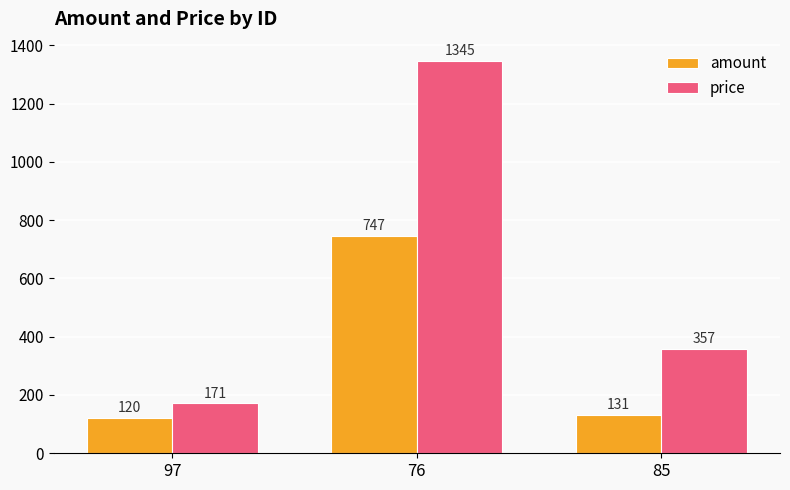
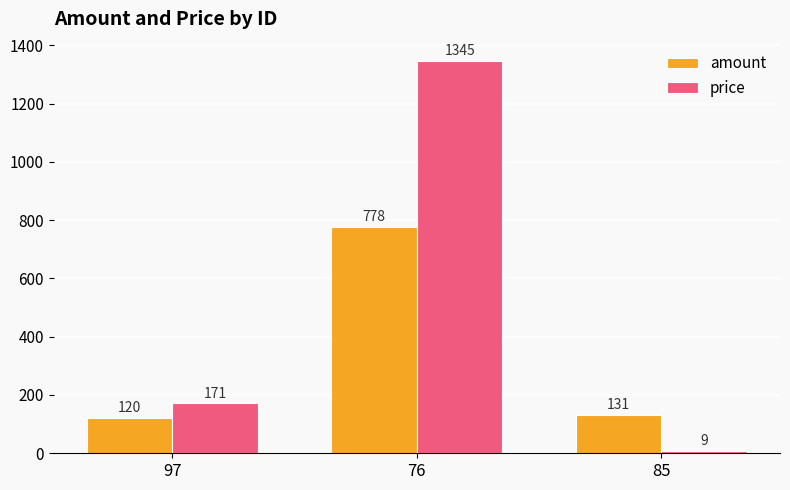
amount, 76: 747 -> 778
price, 85: 357 -> 9
